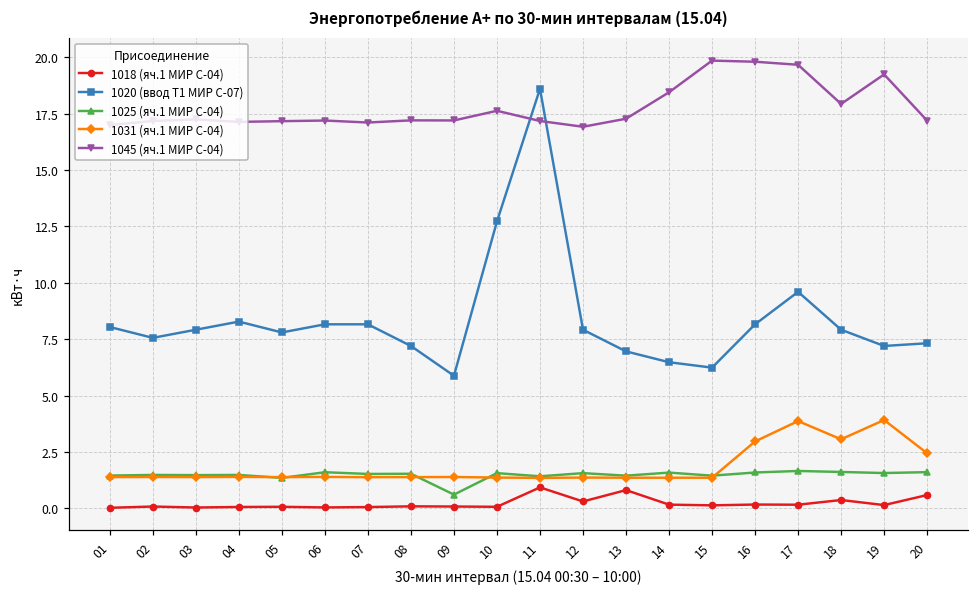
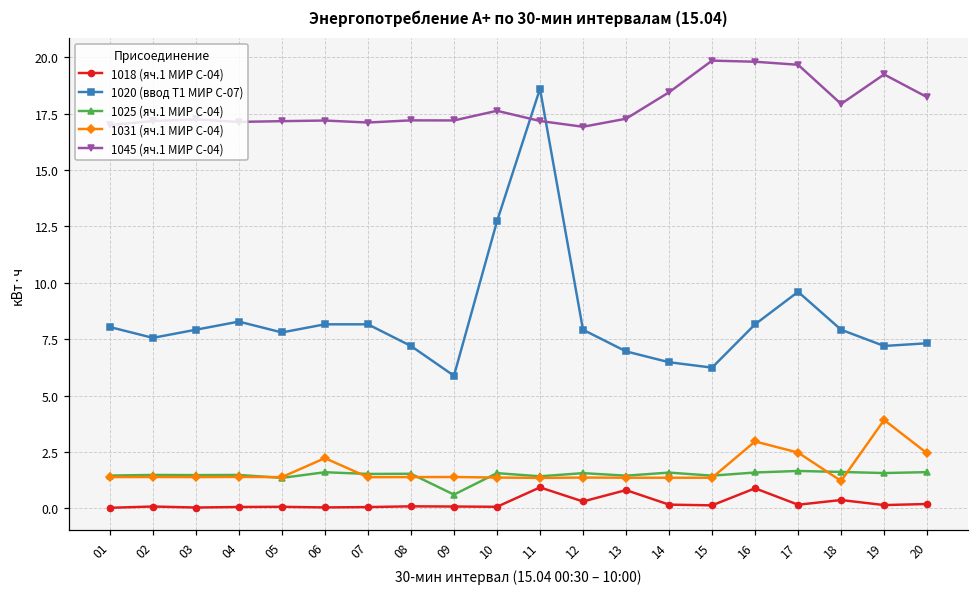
1031 (яч.1 МИР С-04), 06: 1.4 -> 2.2
1018 (яч.1 МИР С-04), 16: 0.2 -> 0.9
1031 (яч.1 МИР С-04), 17: 3.9 -> 2.5
1031 (яч.1 МИР С-04), 18: 3.1 -> 1.2
1018 (яч.1 МИР С-04), 20: 0.6 -> 0.2
1045 (яч.1 МИР С-04), 20: 17.2 -> 18.2
